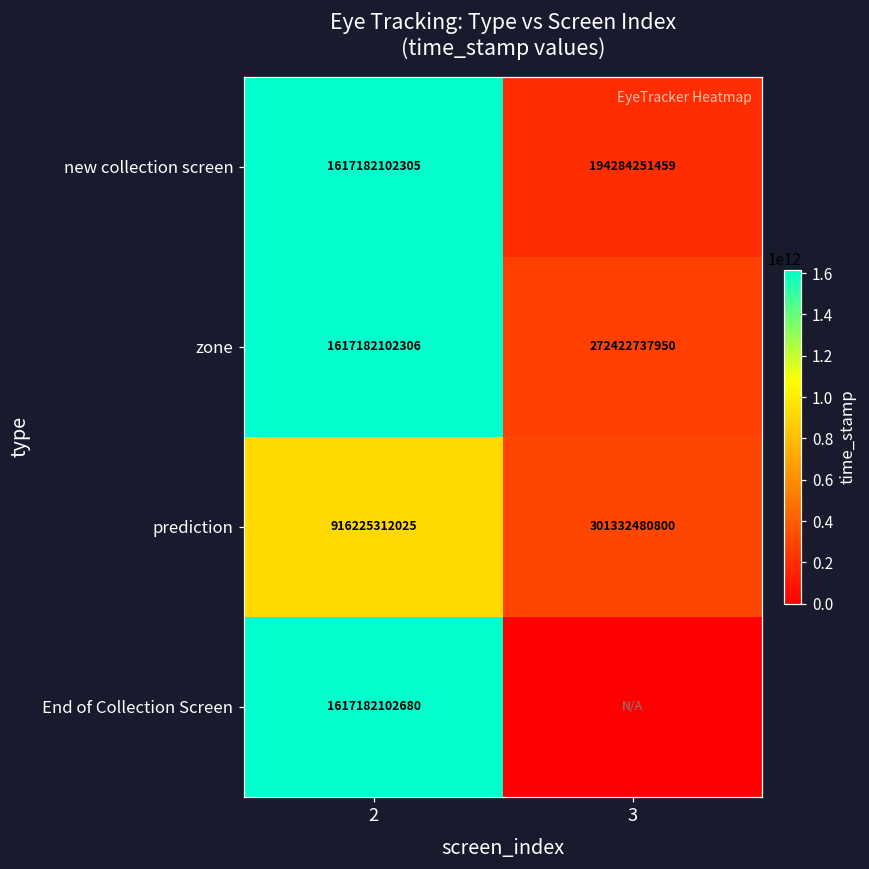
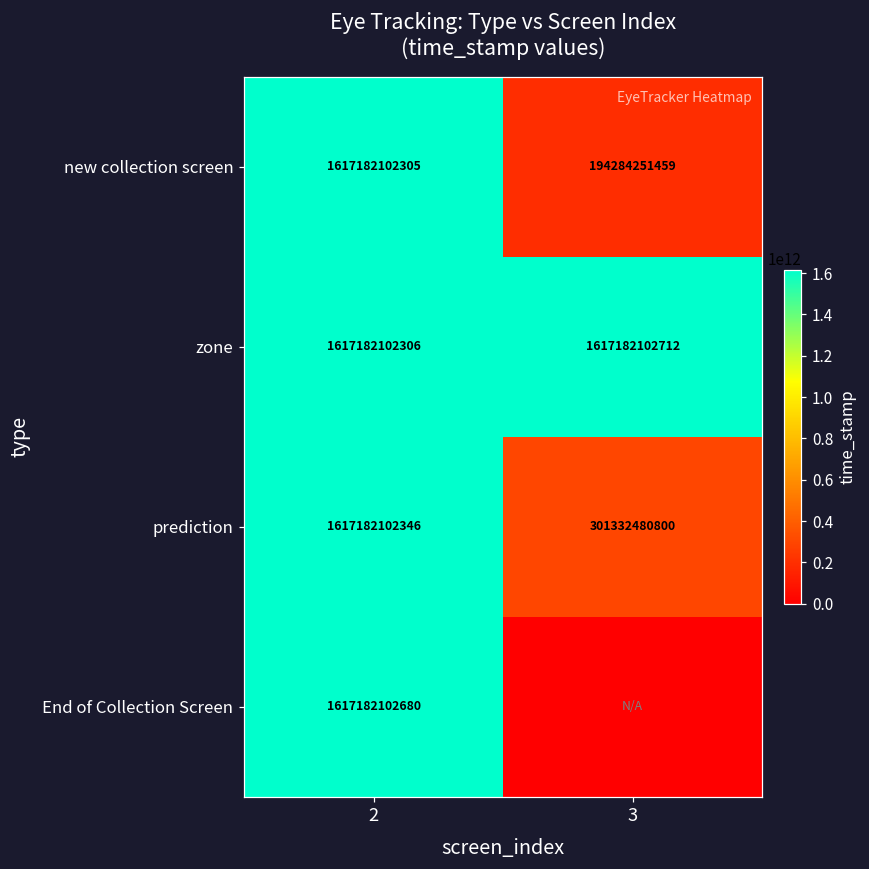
zone, 3: 272422737950 -> 1617182102712
prediction, 2: 916225312025 -> 1617182102346
